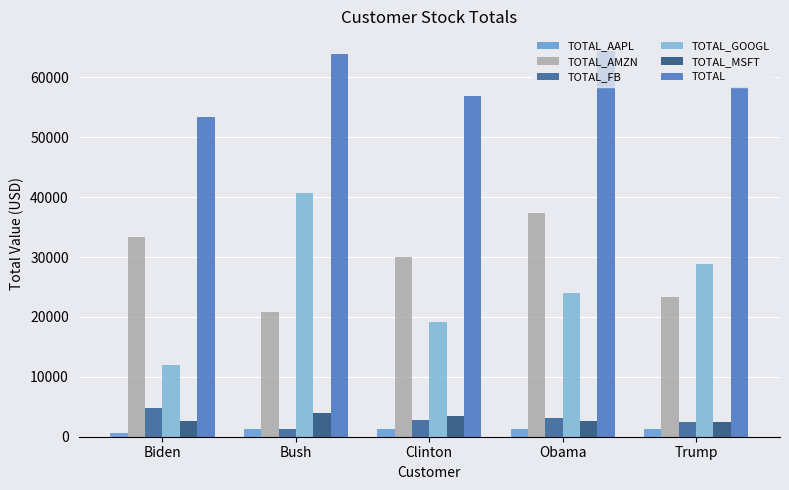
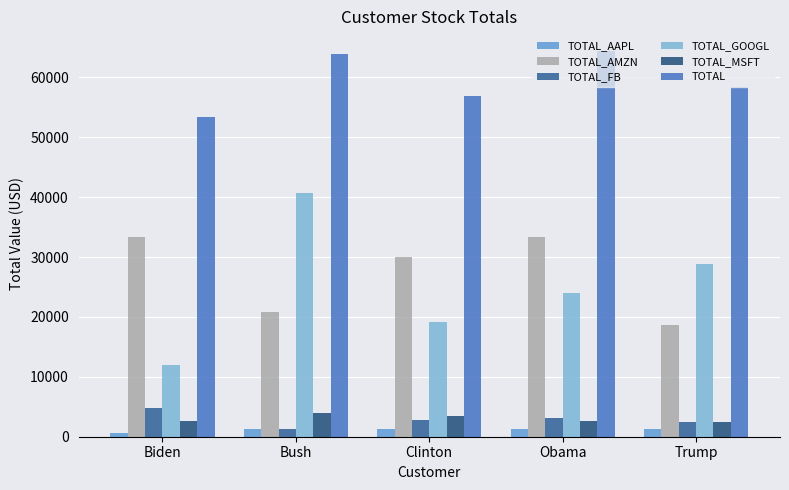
TOTAL_AMZN, Obama: 37000 -> 33000
TOTAL_AMZN, Trump: 23000 -> 19000
